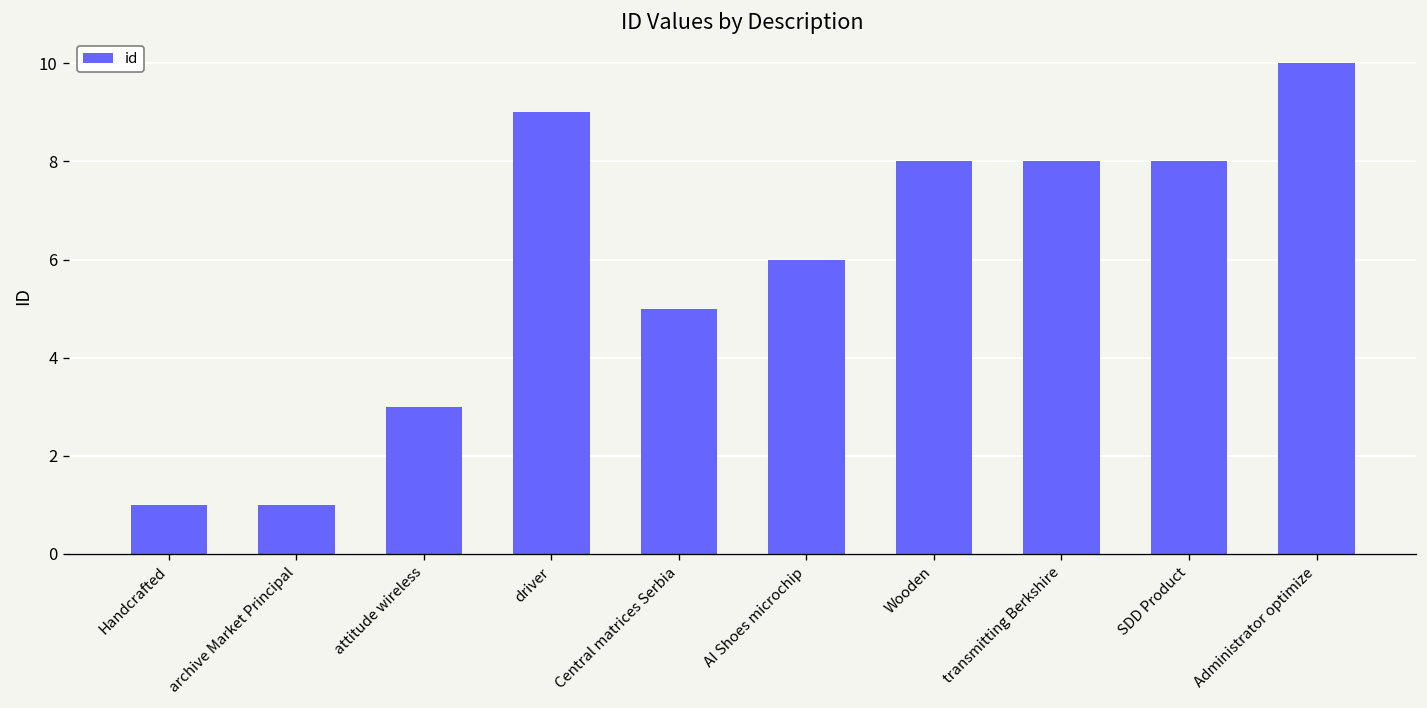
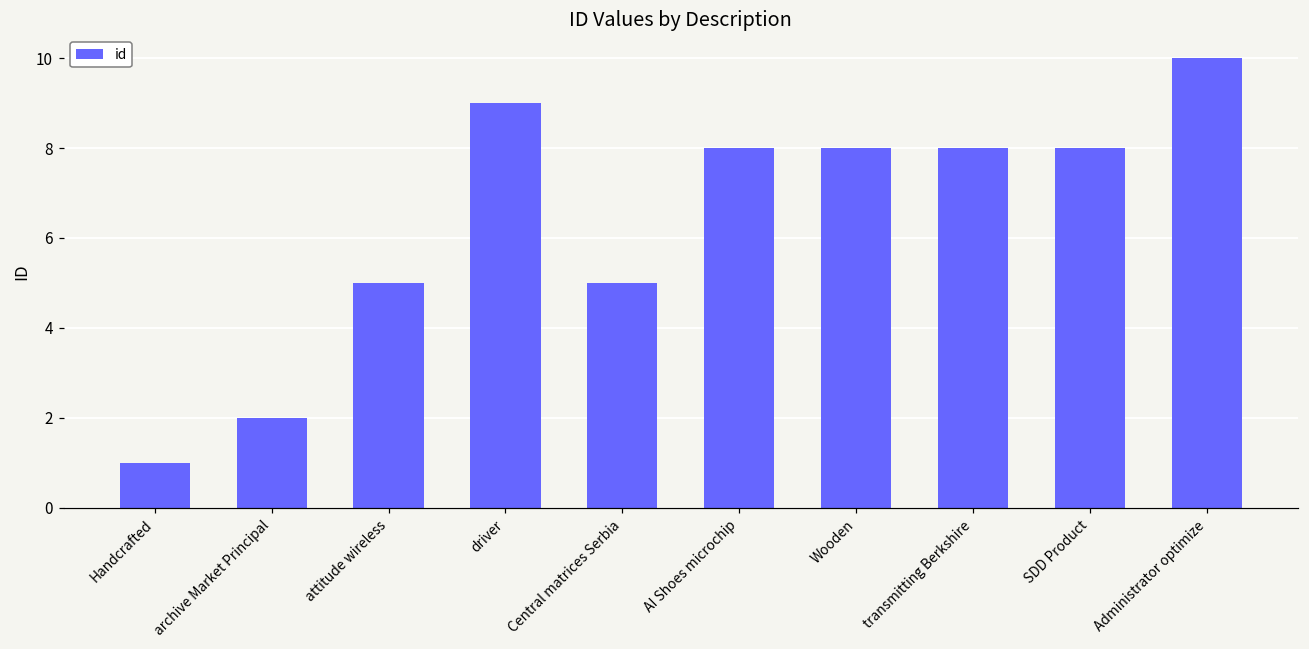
archive Market Principal: 1 -> 2
attitude wireless: 3 -> 5
AI Shoes microchip: 6 -> 8
